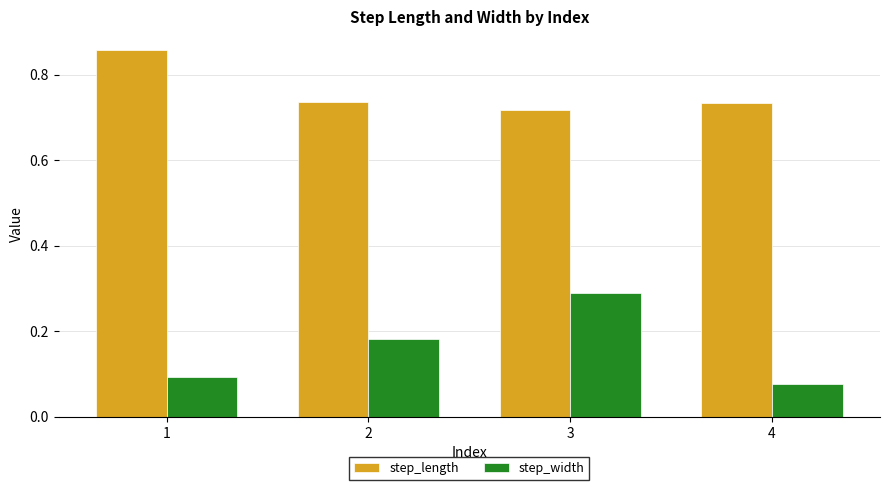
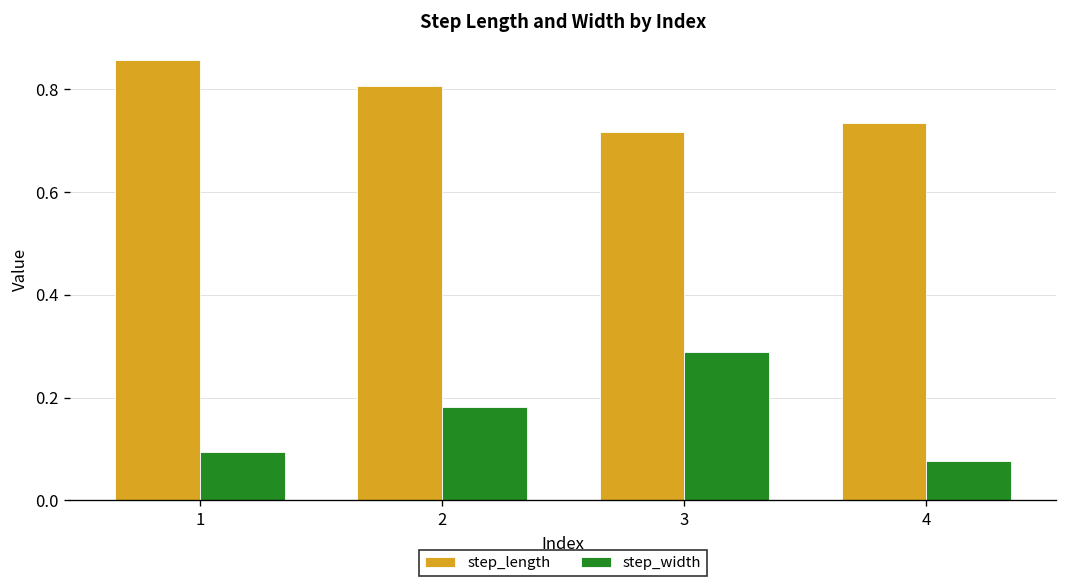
step_length, 2: 0.74 -> 0.81
